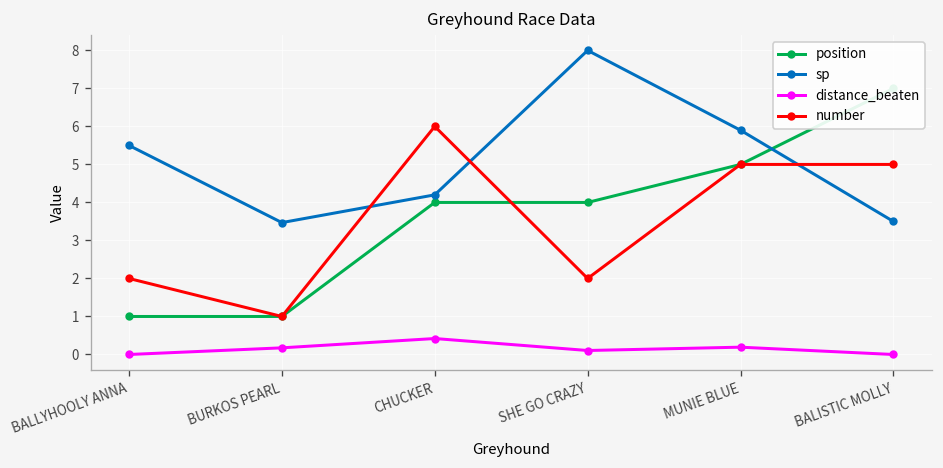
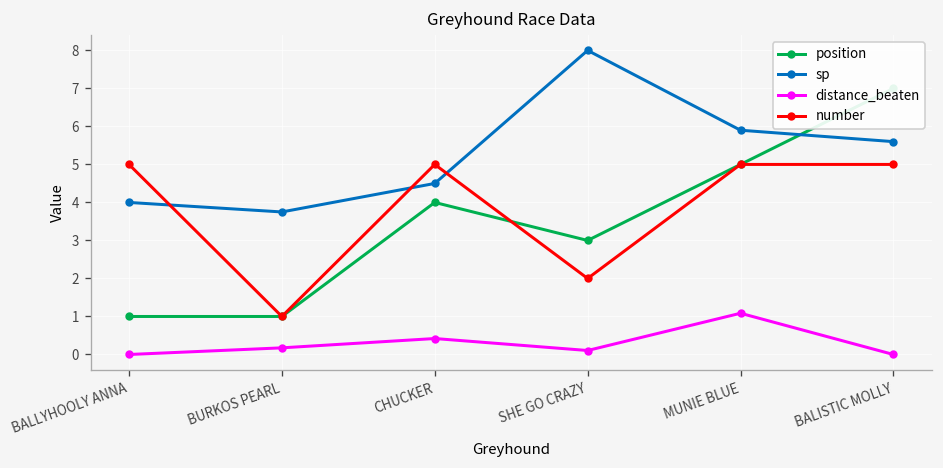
sp, BALLYHOOLY ANNA: 5.5 -> 4.0
number, BALLYHOOLY ANNA: 2 -> 5
sp, BURKOS PEARL: 3.5 -> 3.8
sp, CHUCKER: 4.2 -> 4.5
number, CHUCKER: 6 -> 5
position, SHE GO CRAZY: 4 -> 3
distance_beaten, MUNIE BLUE: 0.2 -> 1.1
sp, BALISTIC MOLLY: 3.5 -> 5.6
